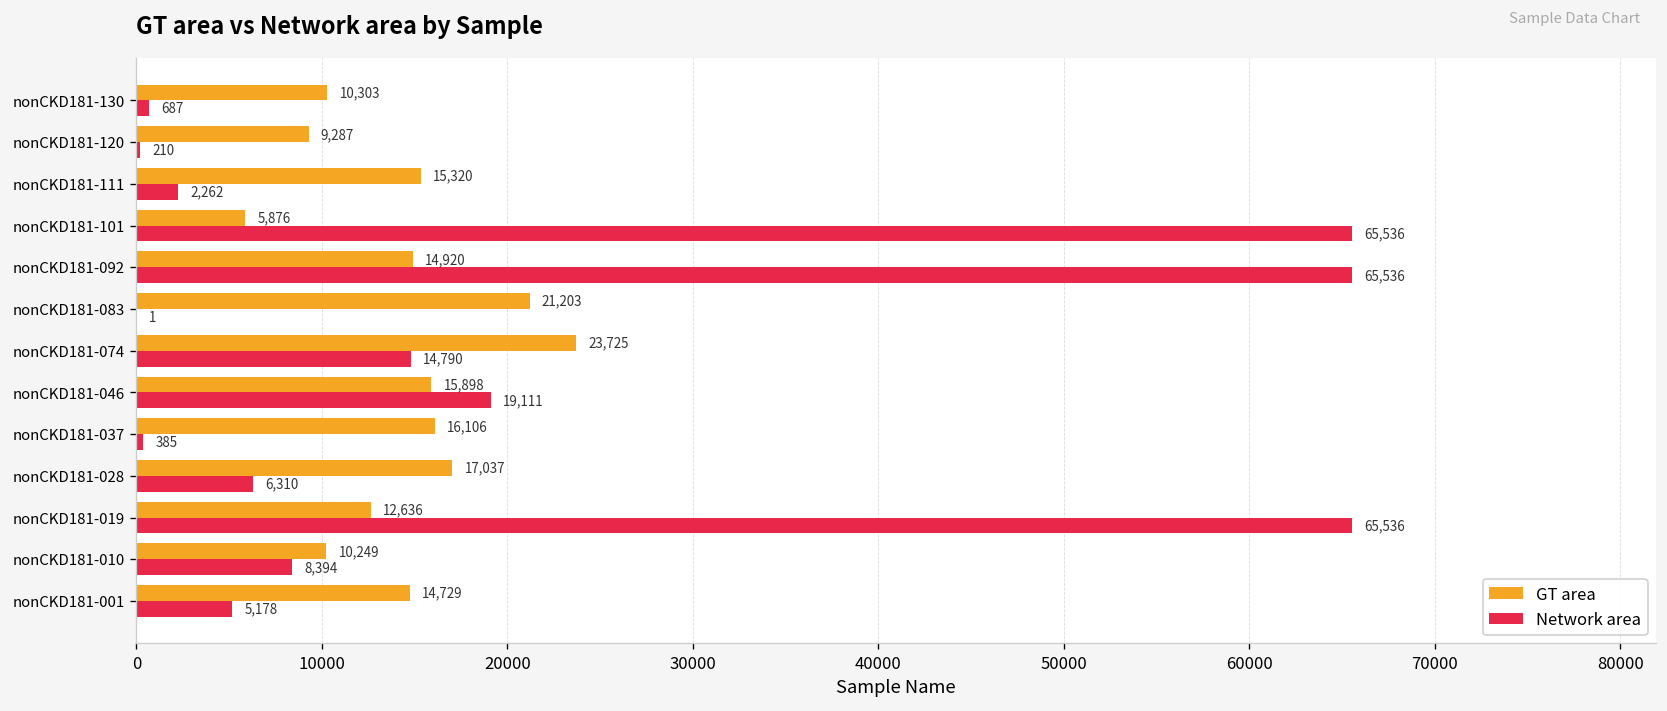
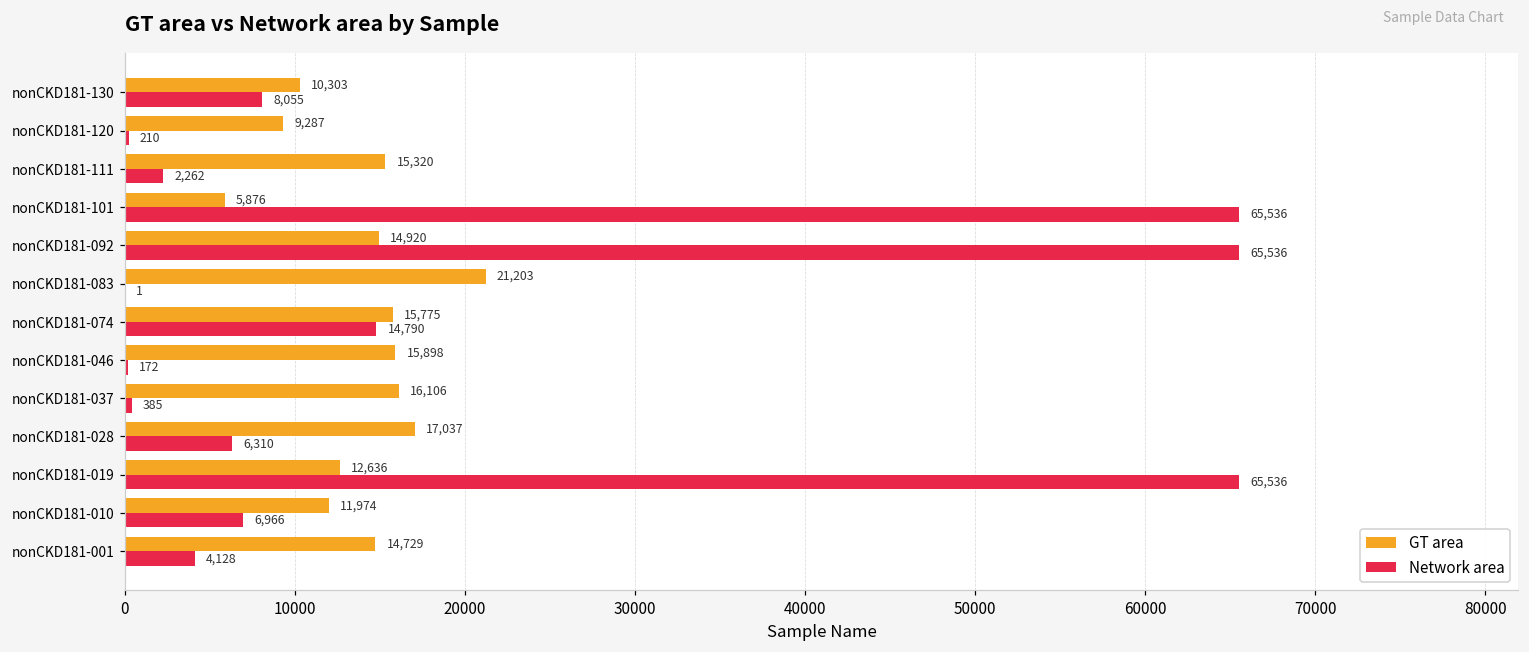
Network area, nonCKD181-130: 687 -> 8,055
GT area, nonCKD181-074: 23,725 -> 15,775
Network area, nonCKD181-046: 19,111 -> 172
GT area, nonCKD181-010: 10,249 -> 11,974
Network area, nonCKD181-010: 8,394 -> 6,966
Network area, nonCKD181-001: 5,178 -> 4,128
